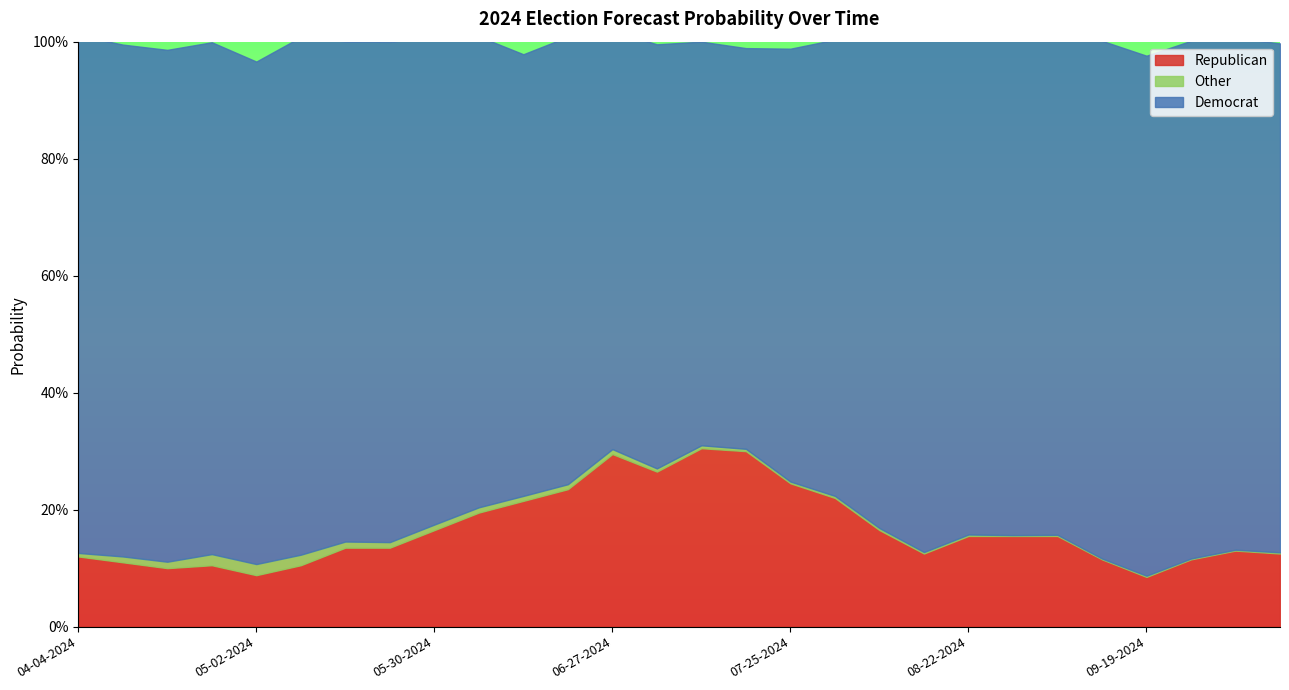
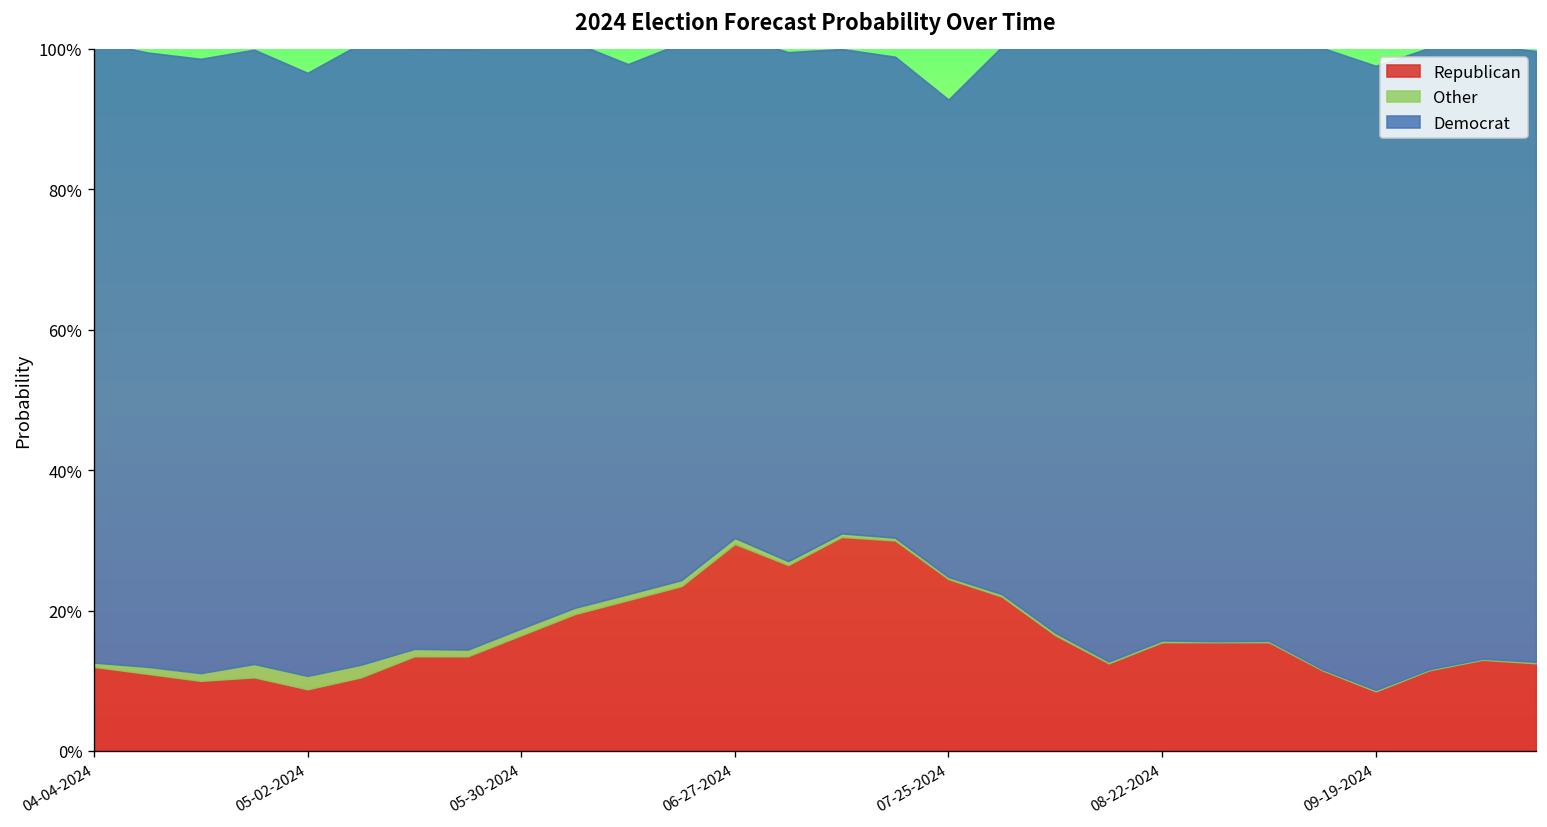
Democrat, 07-25-2024: 74% -> 68%
